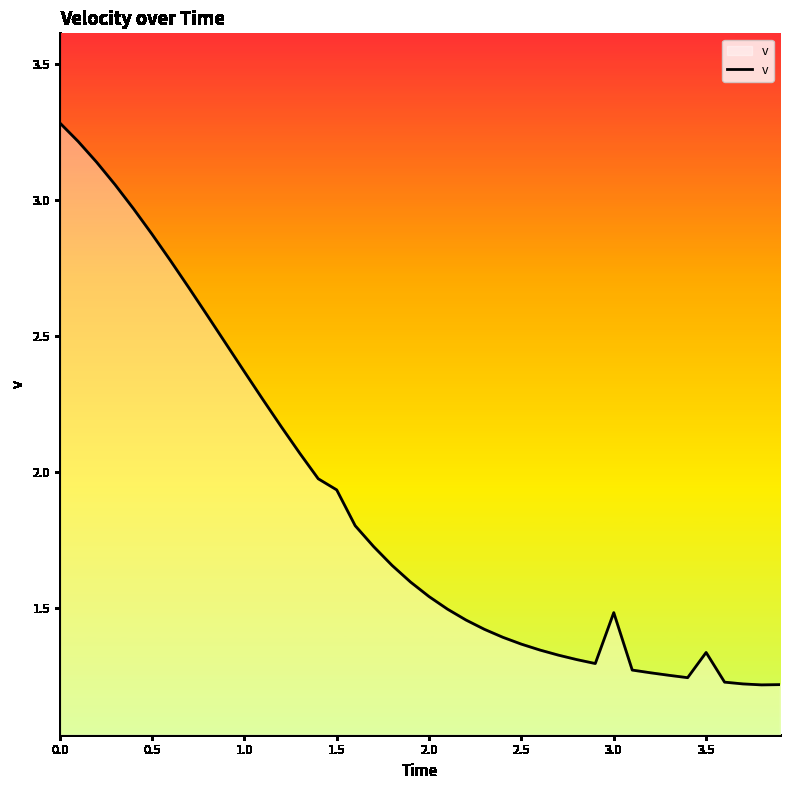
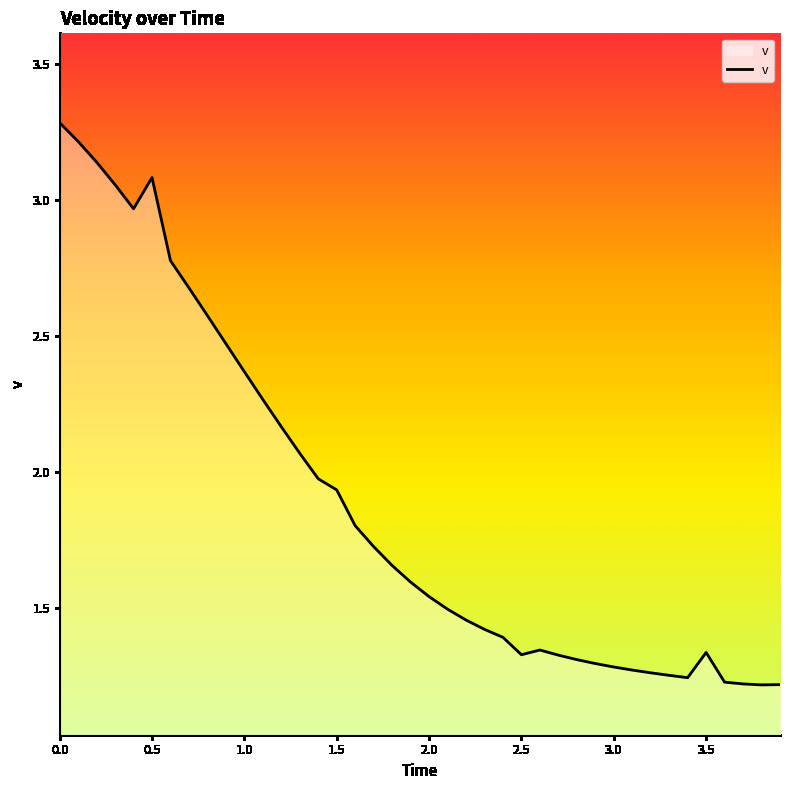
0.5: 2.87 -> 3.08
2.5: 1.37 -> 1.33
3.0: 1.48 -> 1.28
